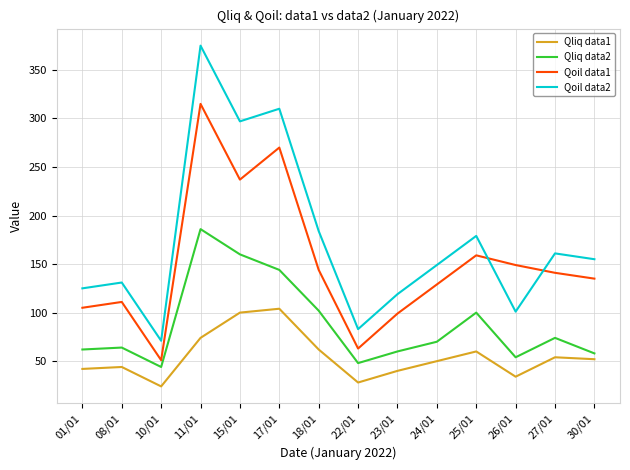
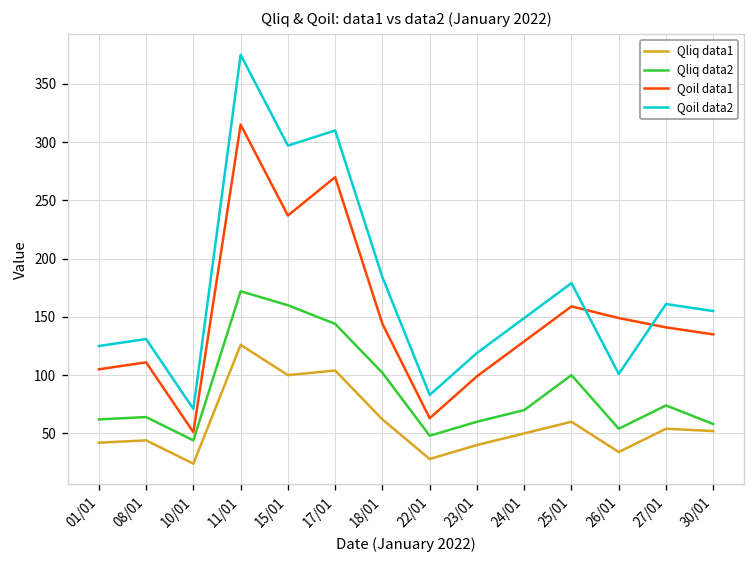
Qliq data1, 11/01: 70 -> 130
Qliq data2, 11/01: 190 -> 170
